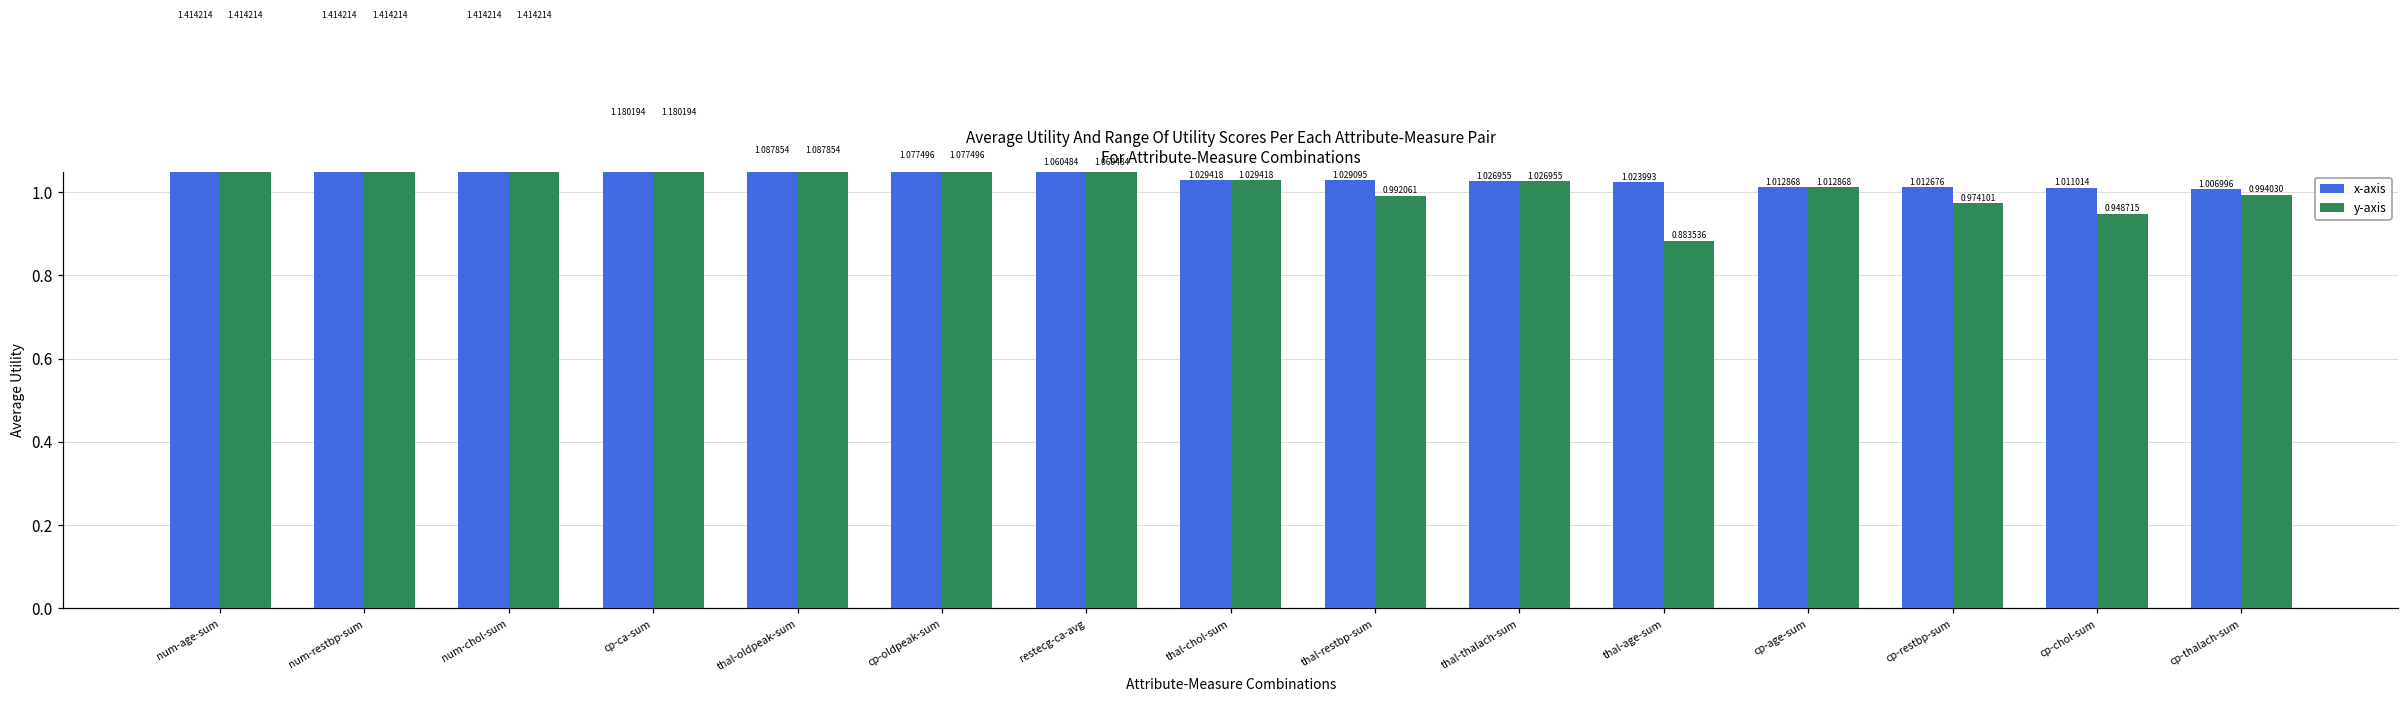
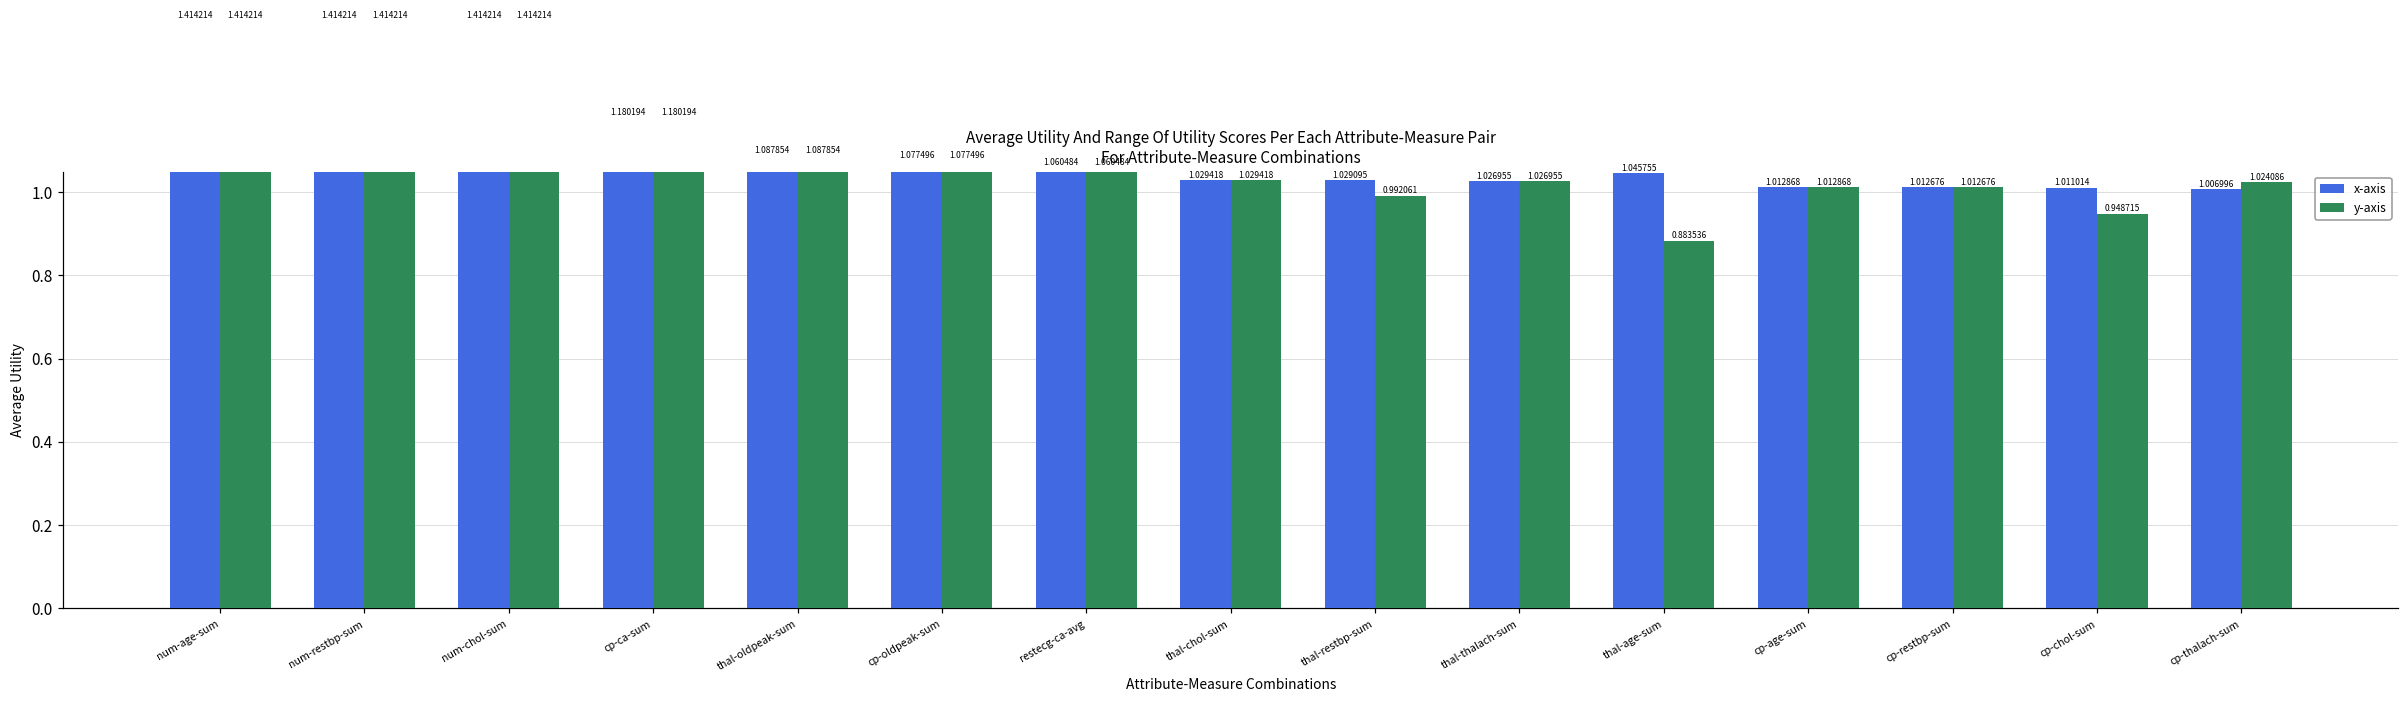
x-axis, thal-age-sum: 1.023993 -> 1.045755
y-axis, cp-restbp-sum: 0.974101 -> 1.012676
y-axis, cp-thalach-sum: 0.994030 -> 1.024086
